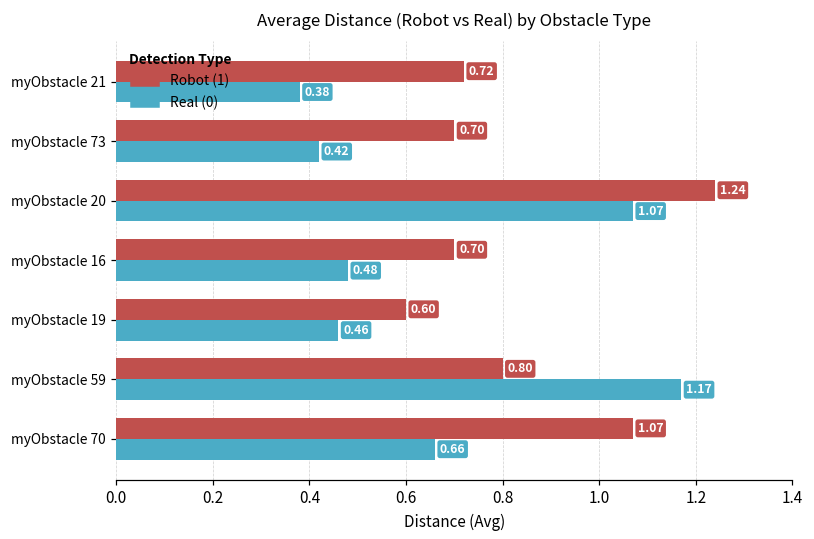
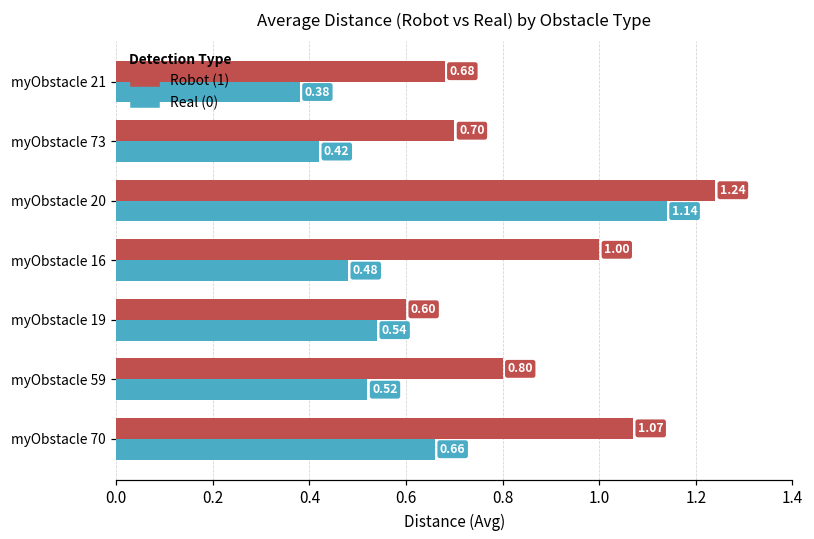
Robot (1), myObstacle 21: 0.72 -> 0.68
Real (0), myObstacle 20: 1.07 -> 1.14
Robot (1), myObstacle 16: 0.70 -> 1.00
Real (0), myObstacle 19: 0.46 -> 0.54
Real (0), myObstacle 59: 1.17 -> 0.52
